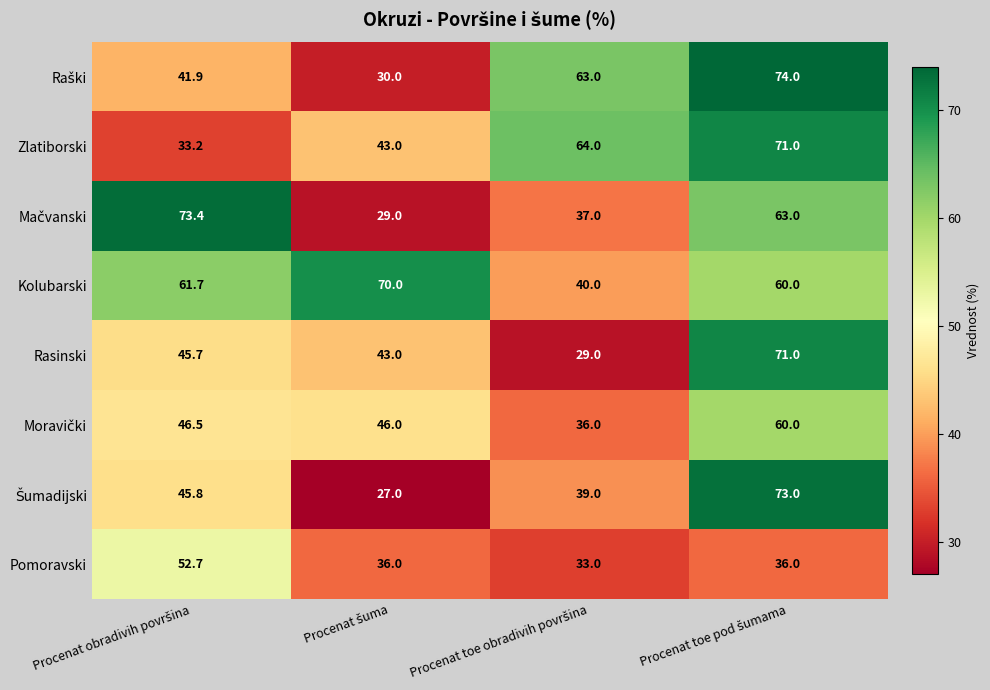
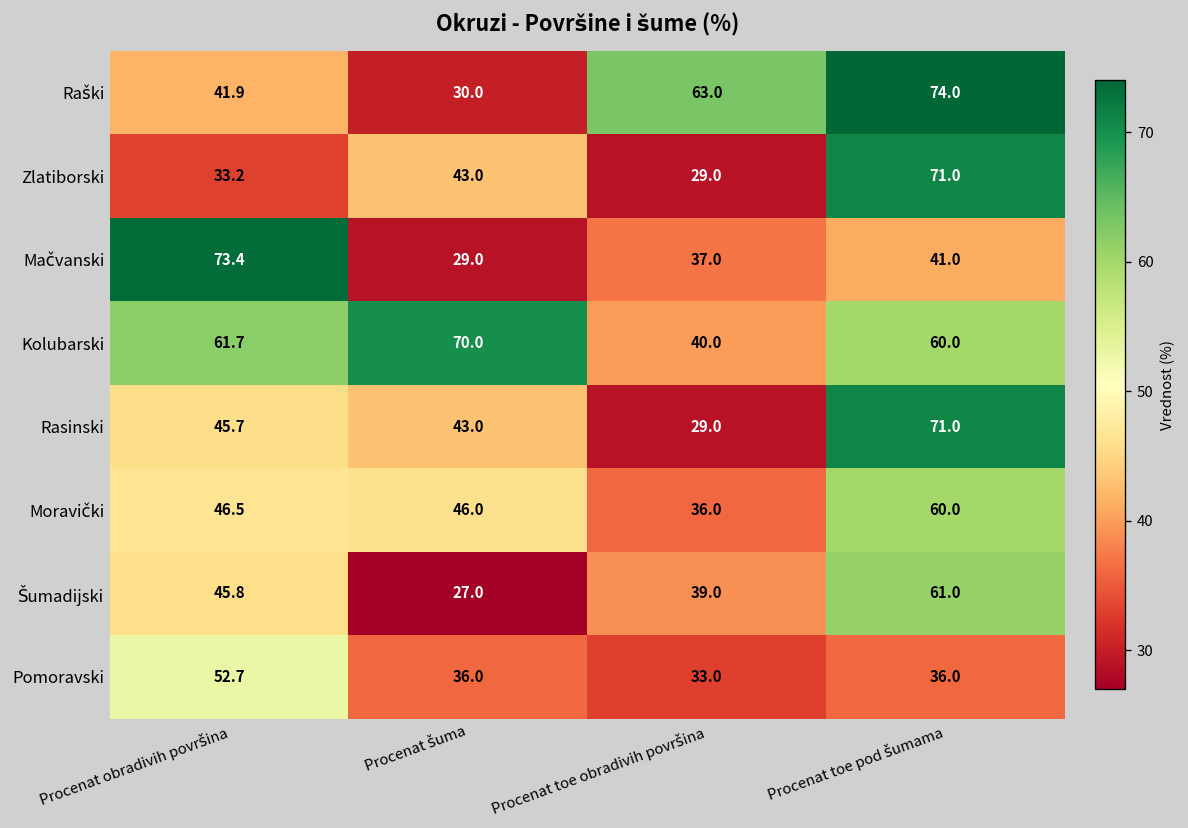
Zlatiborski, Procenat toe obradivih površina: 64.0 -> 29.0
Mačvanski, Procenat toe pod šumama: 63.0 -> 41.0
Šumadijski, Procenat toe pod šumama: 73.0 -> 61.0
